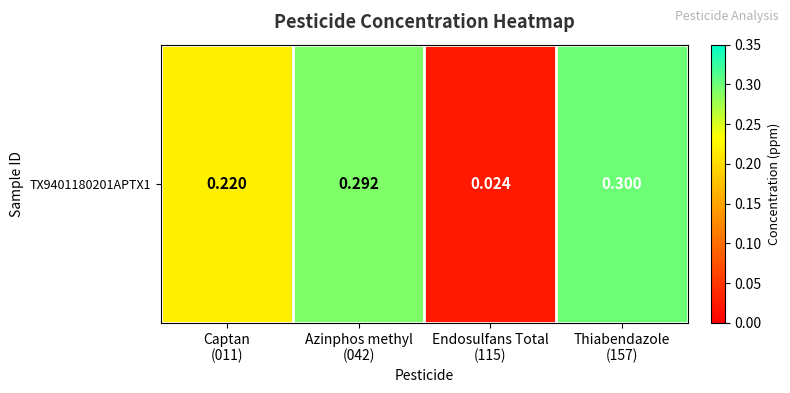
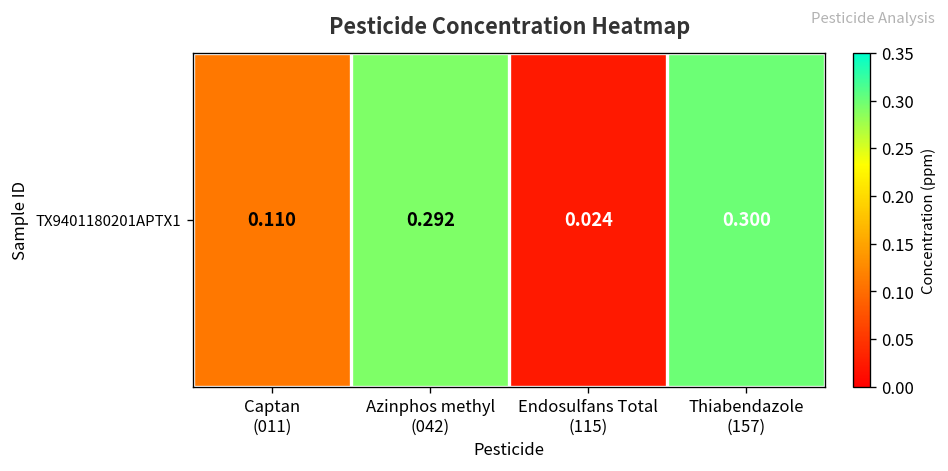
TX9401180201APTX1, Captan (011): 0.220 -> 0.110
